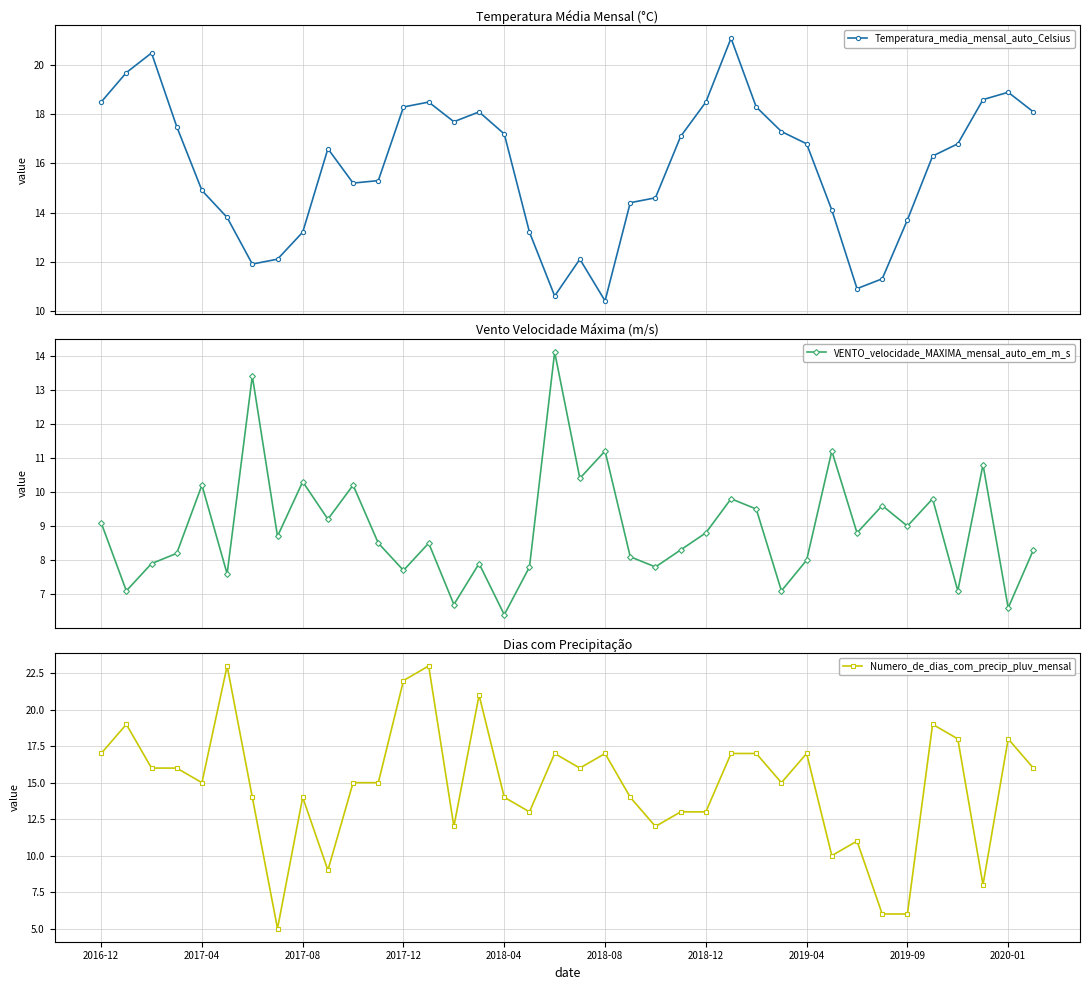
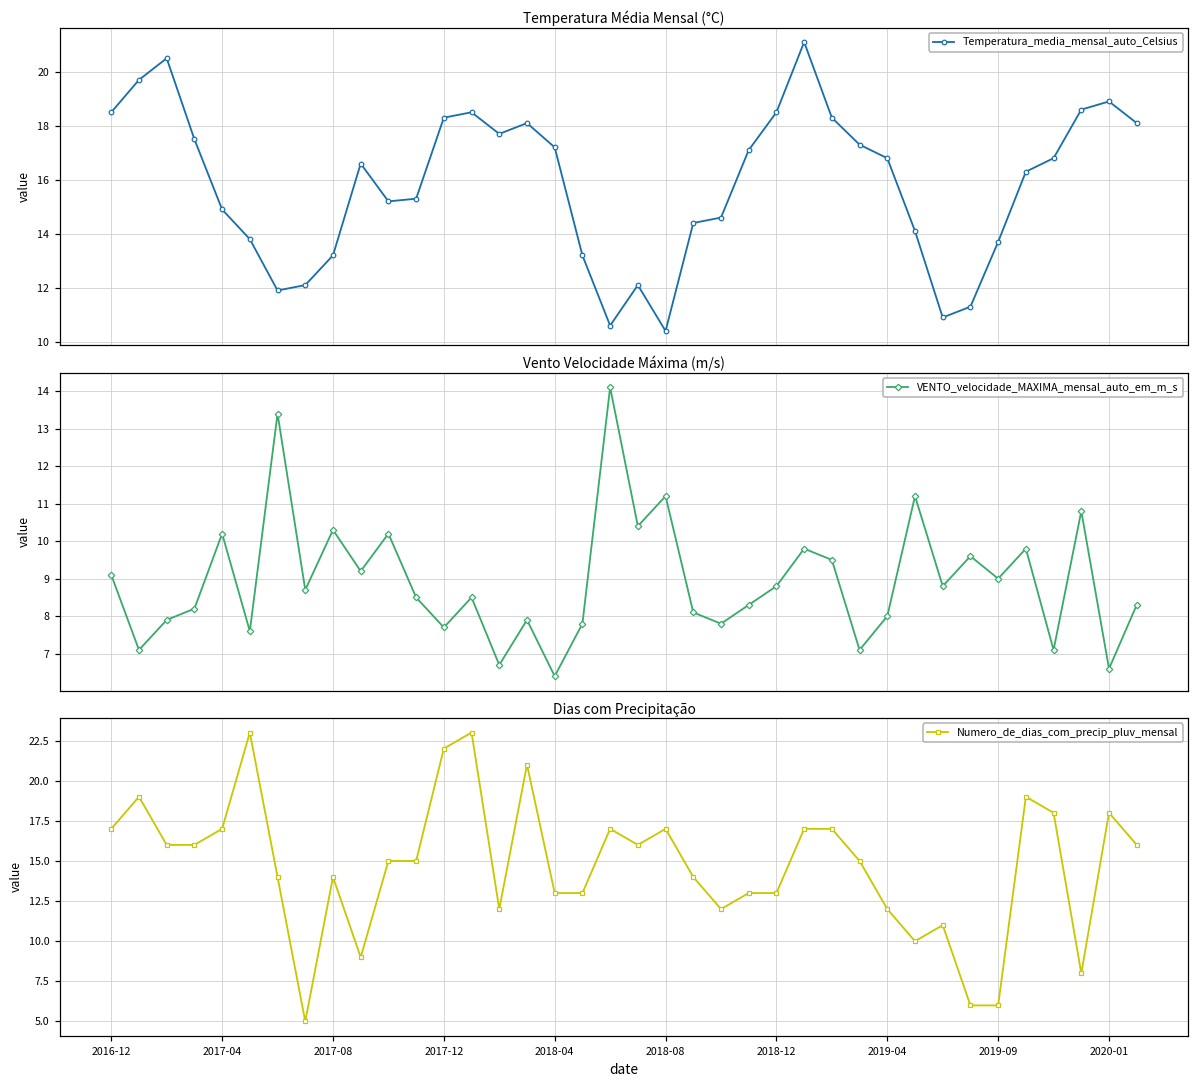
Dias com Precipitação, 2017-04: 15 -> 17
Dias com Precipitação, 2018-04: 14 -> 13
Dias com Precipitação, 2019-04: 17 -> 12
